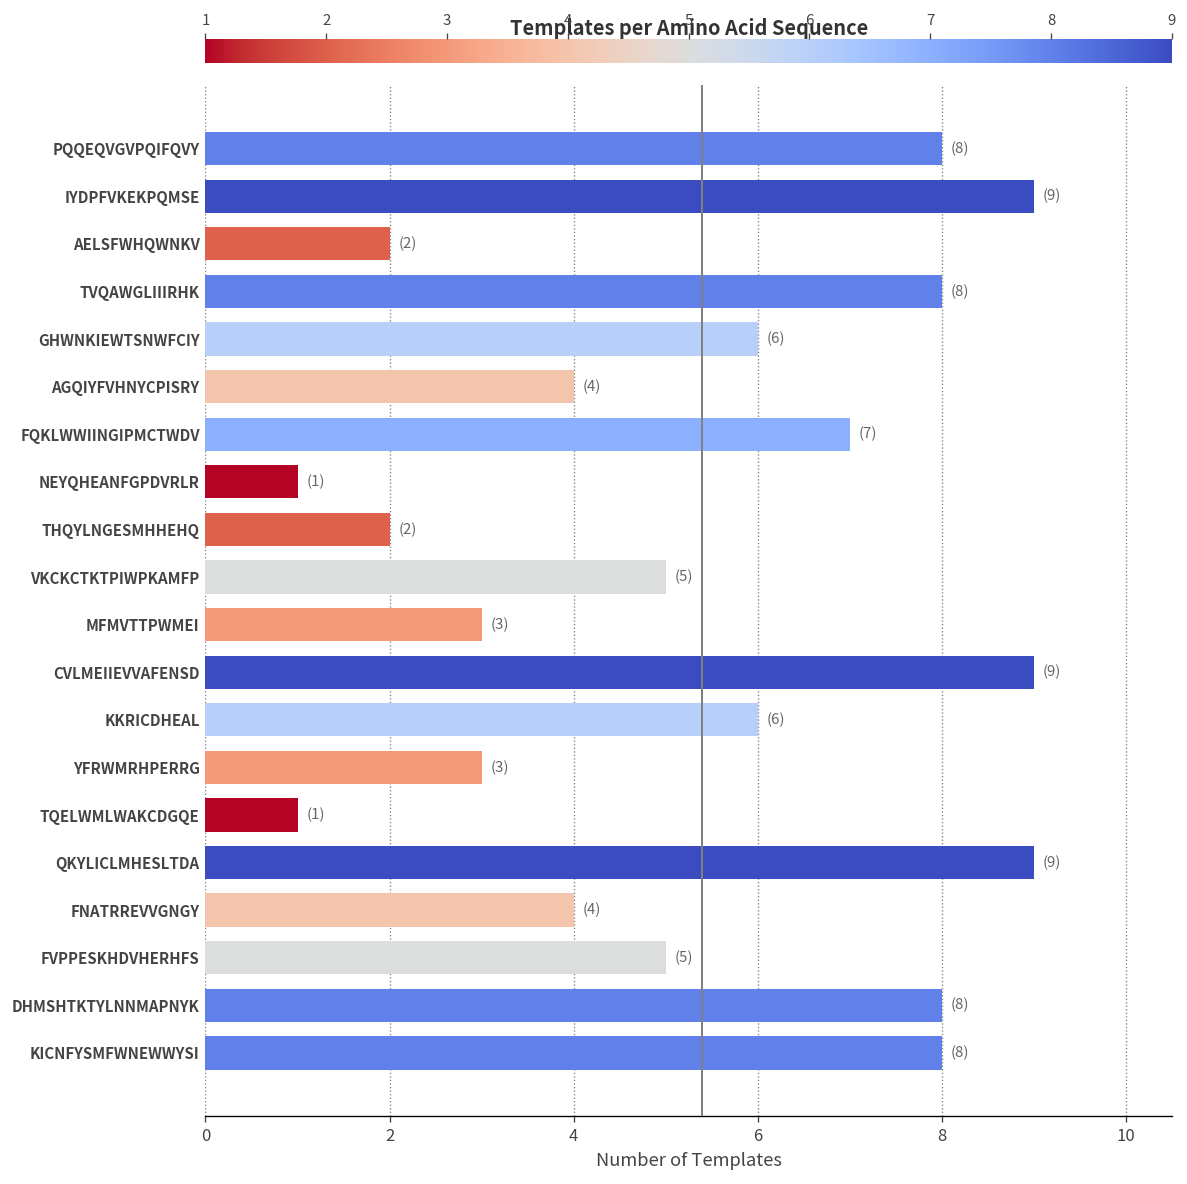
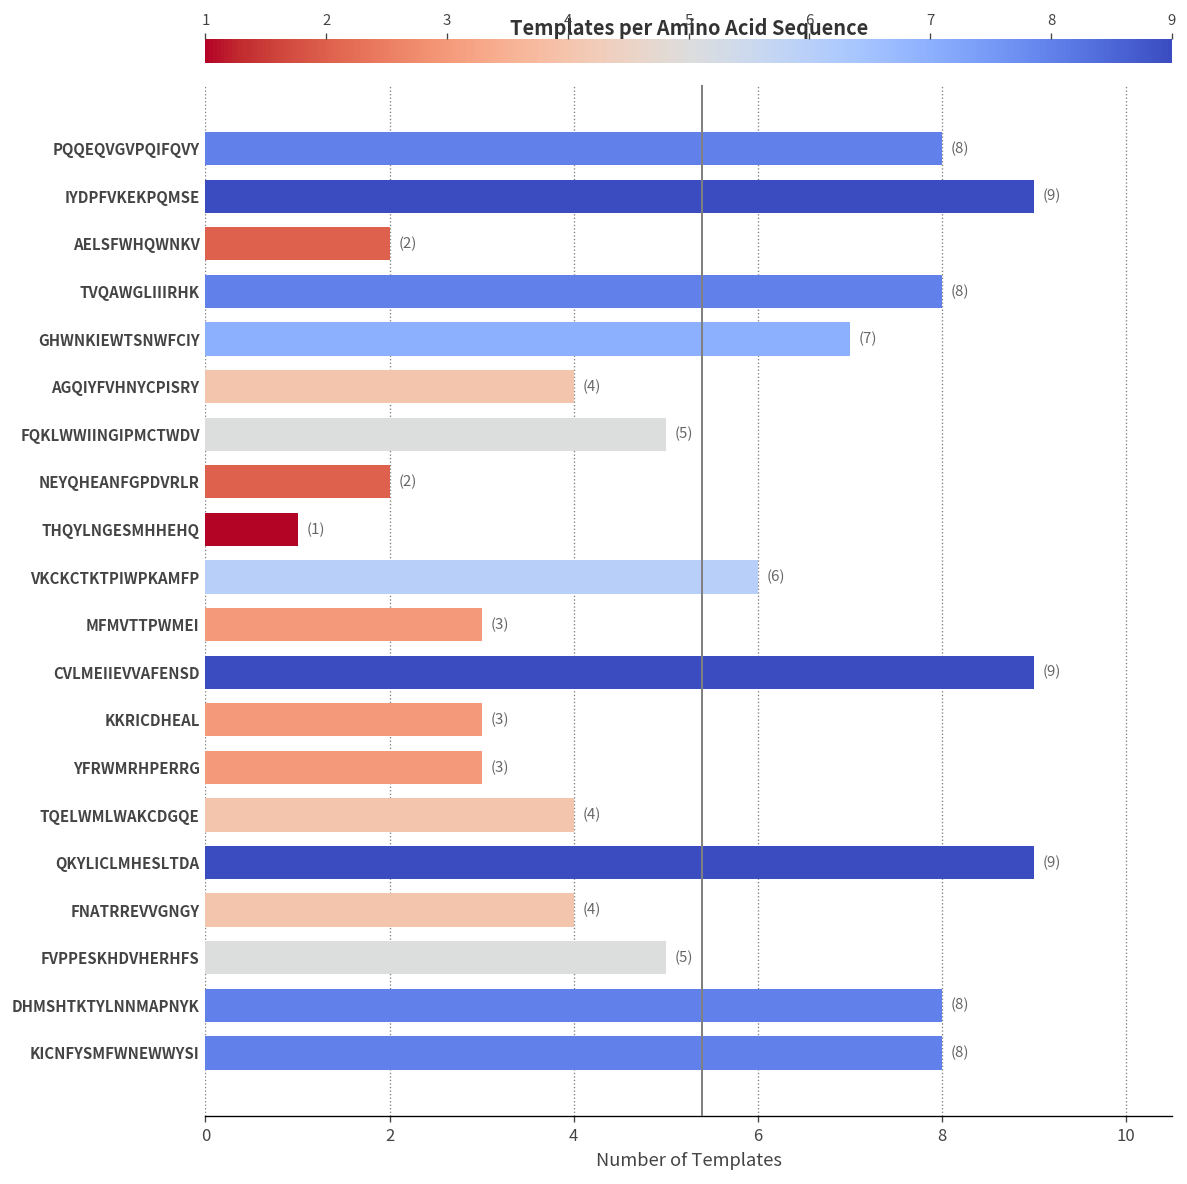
GHWNKIEWTSNWFCIY: (6) -> (7)
FQKLWWIINGIPMCTWDV: (7) -> (5)
NEYQHEANFGPDVRLR: (1) -> (2)
THQYLNGESMHHEHQ: (2) -> (1)
VKCKCTKTPIWPKAMFP: (5) -> (6)
KKRICDHEAL: (6) -> (3)
TQELWMLWAKCDGQE: (1) -> (4)
